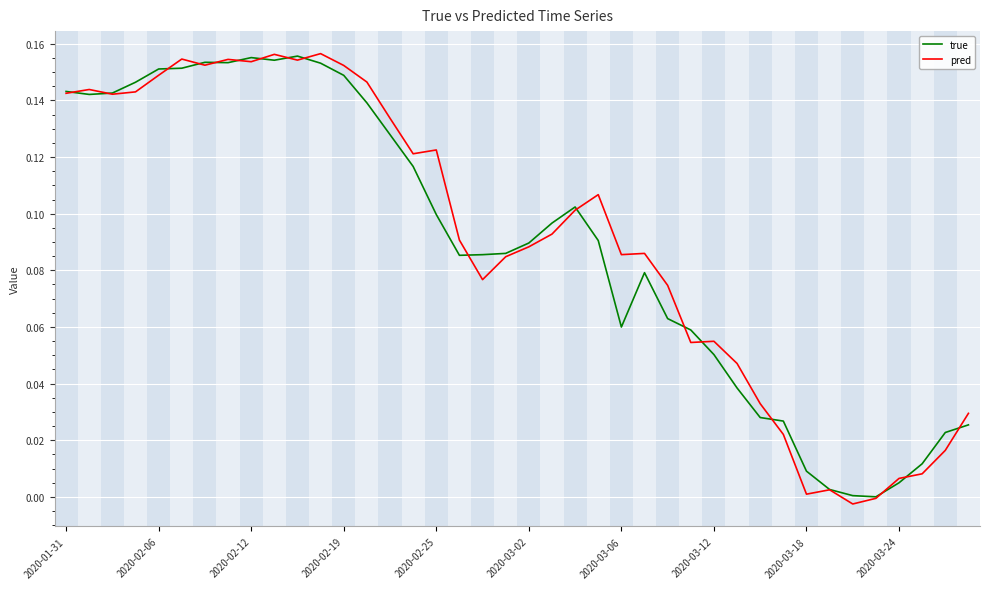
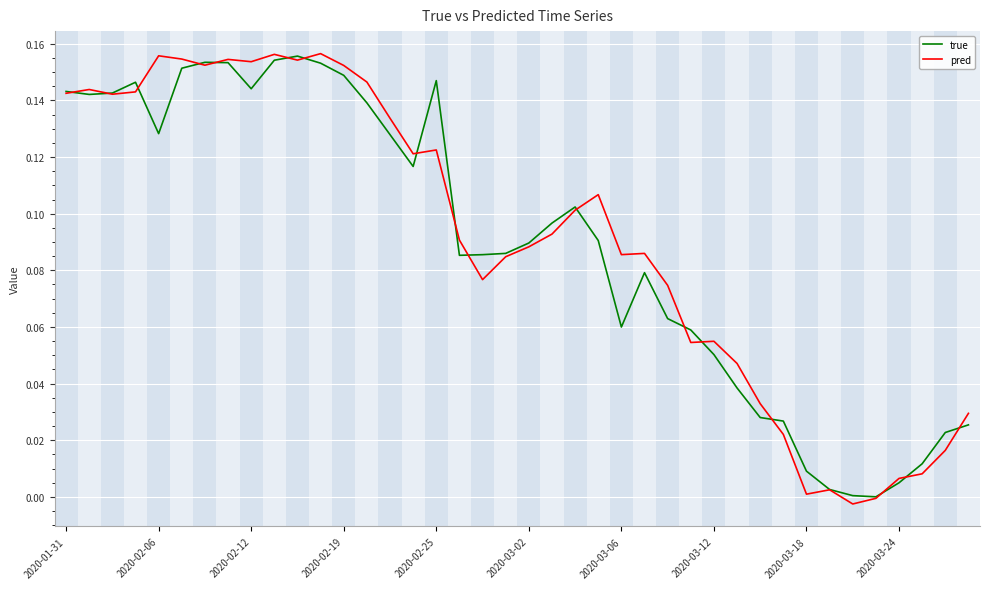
true, 2020-02-06: 0.151 -> 0.128
pred, 2020-02-06: 0.149 -> 0.156
true, 2020-02-12: 0.155 -> 0.144
true, 2020-02-25: 0.100 -> 0.147
